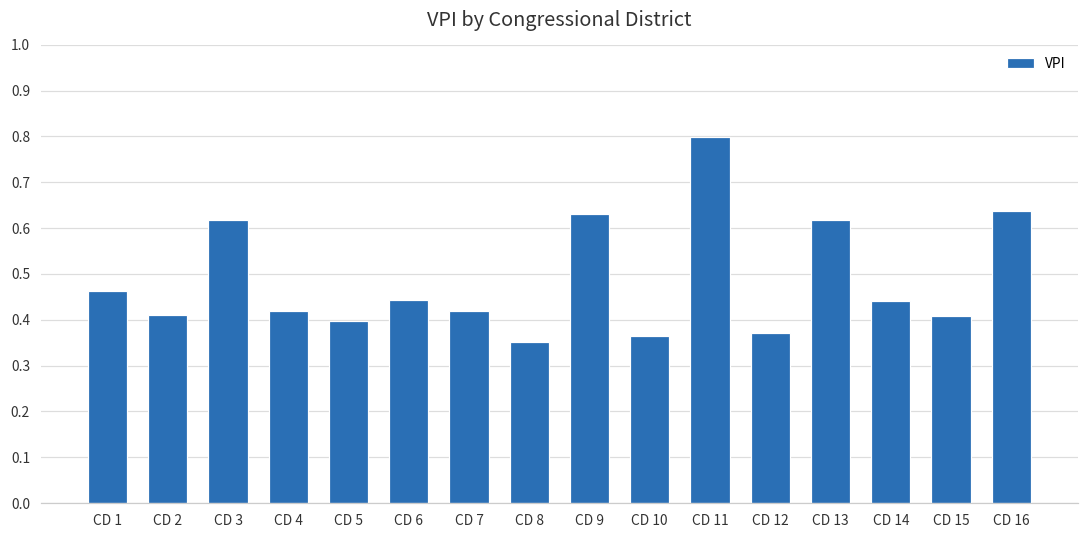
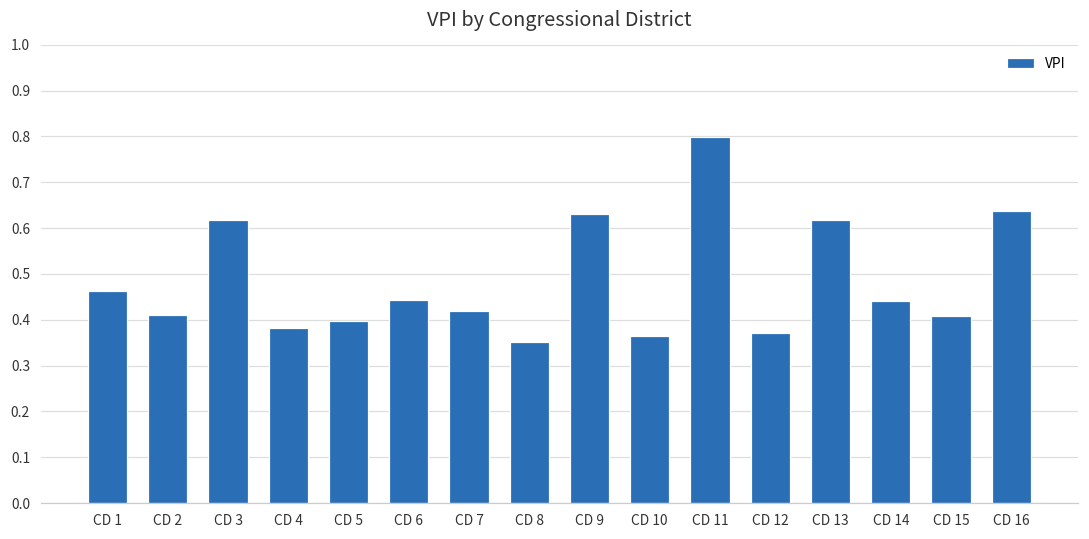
CD 4: 0.42 -> 0.38
